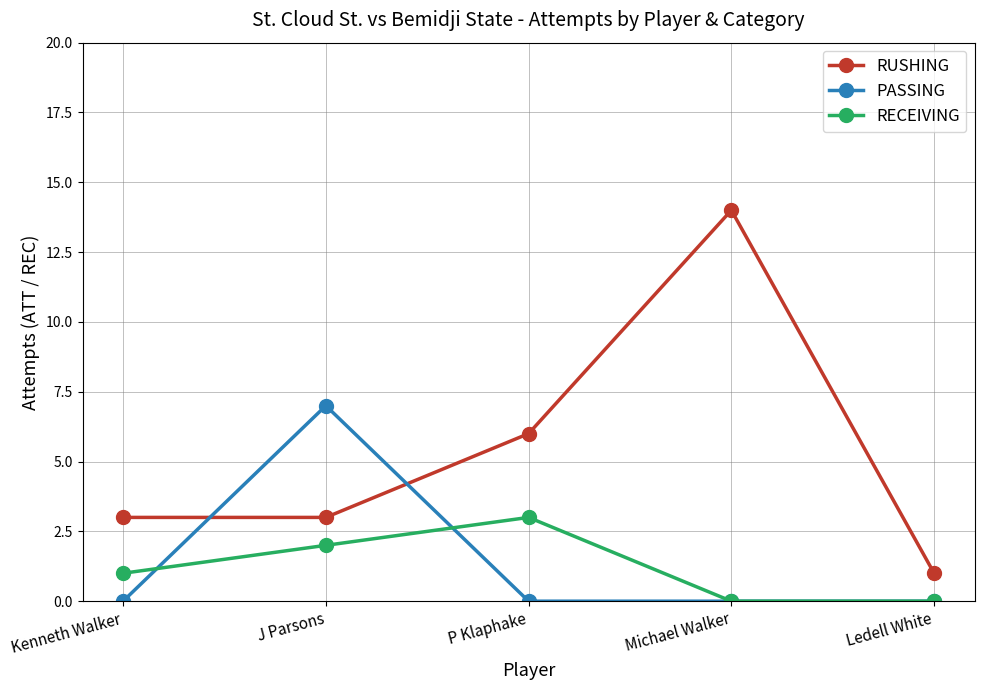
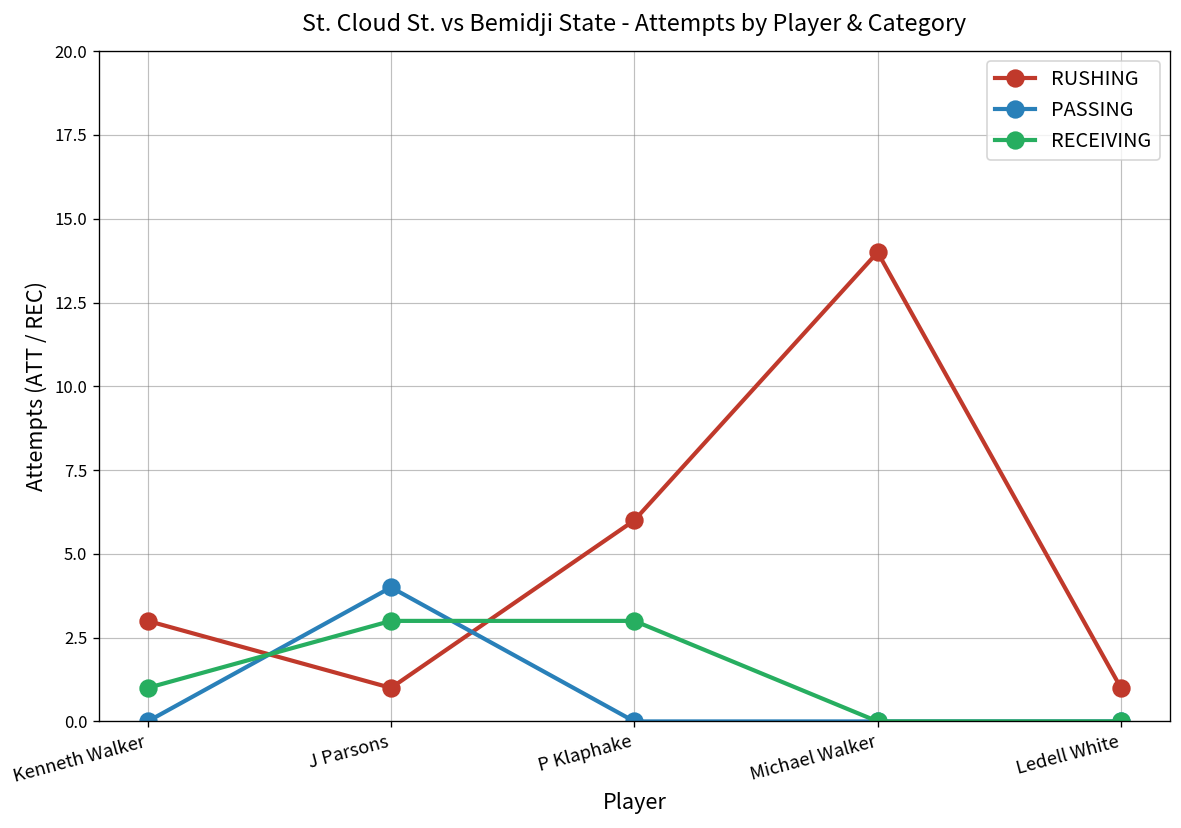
RUSHING, J Parsons: 3 -> 1
PASSING, J Parsons: 7 -> 4
RECEIVING, J Parsons: 2 -> 3
